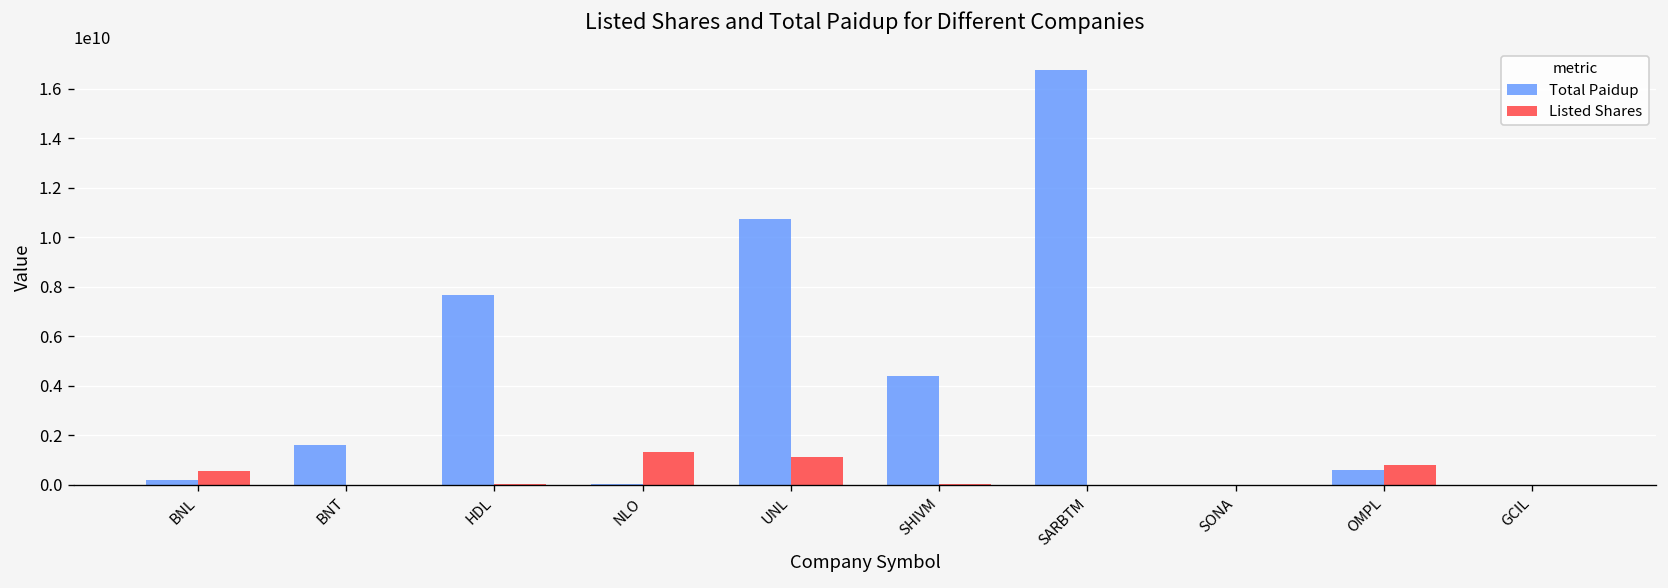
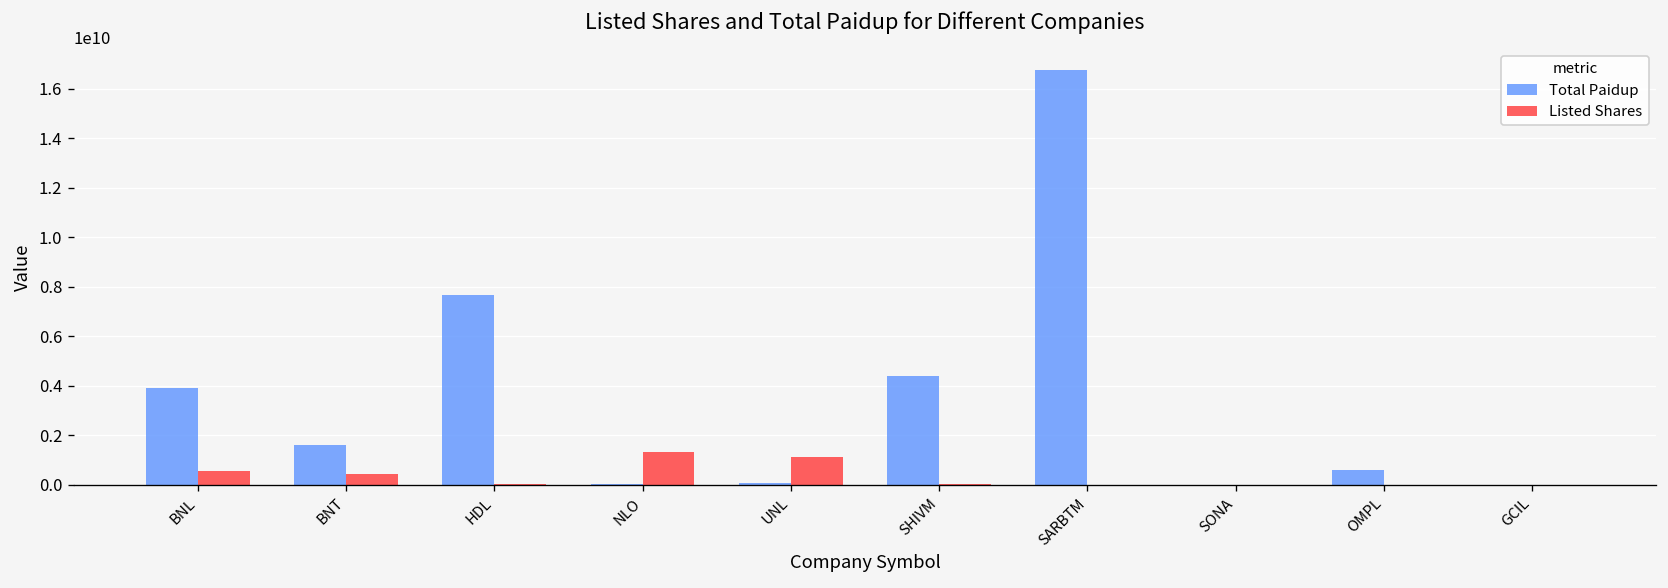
Total Paidup, BNL: 200000000 -> 3900000000
Listed Shares, BNT: 0 -> 500000000
Total Paidup, UNL: 10700000000 -> 100000000
Listed Shares, OMPL: 800000000 -> 0
